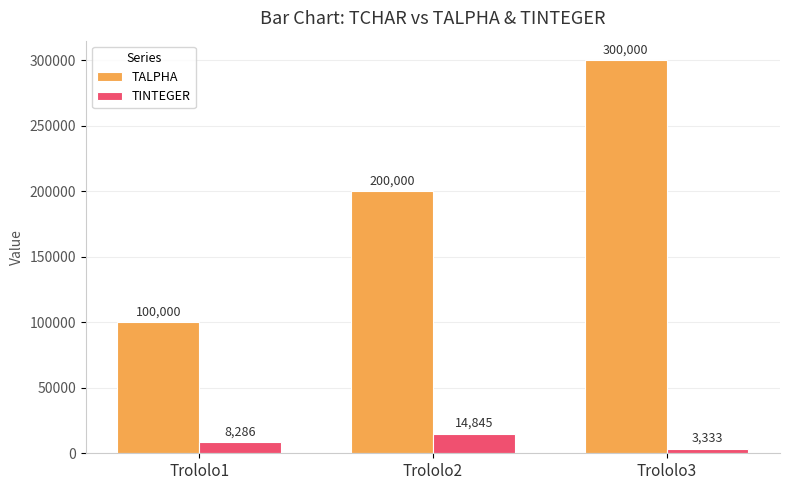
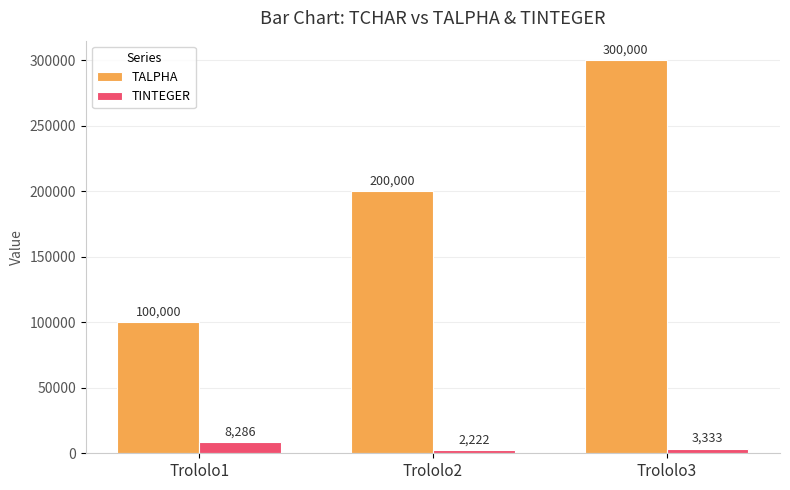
TINTEGER, Trololo2: 14,845 -> 2,222
